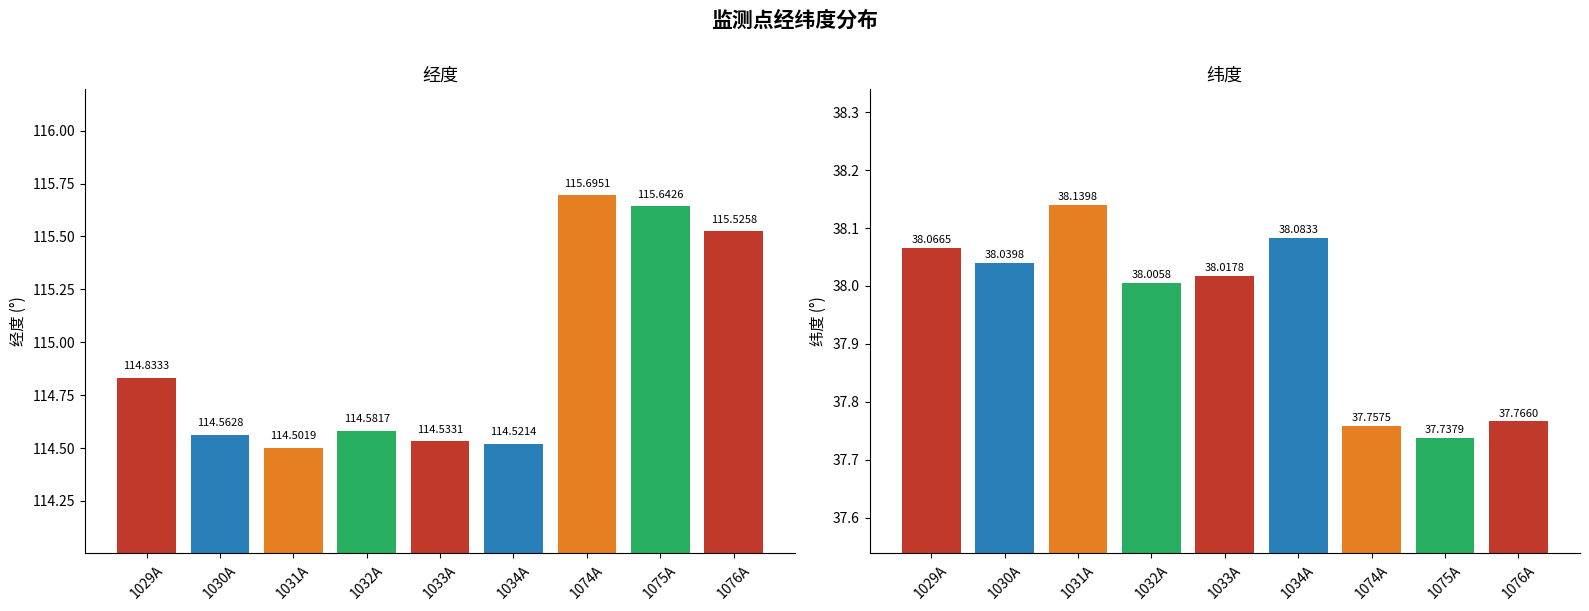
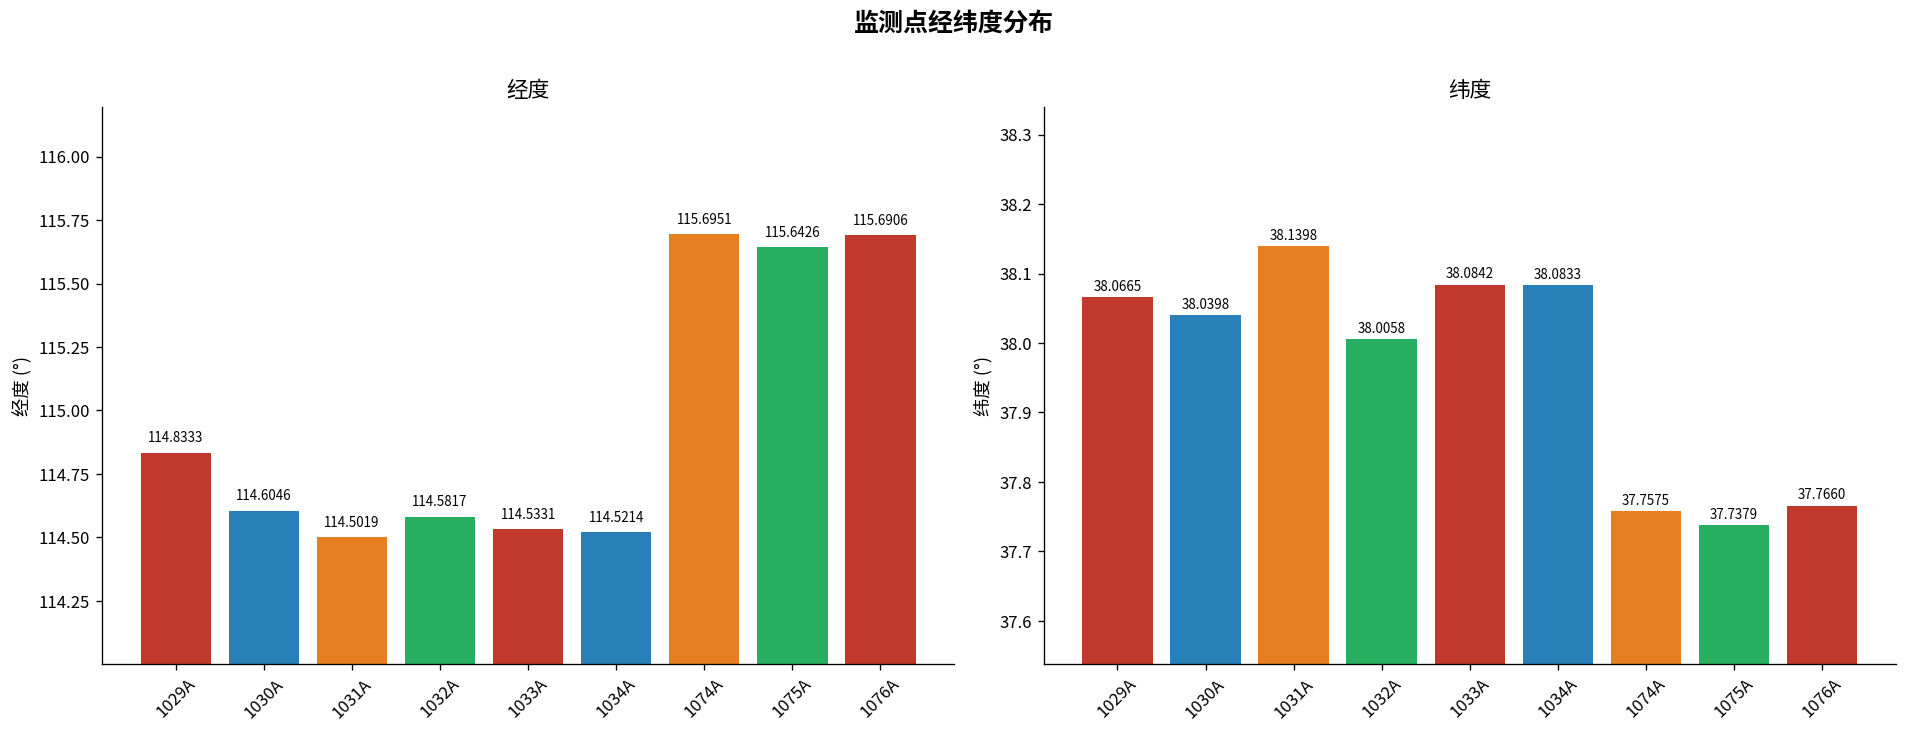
经度, 1030A: 114.5628 -> 114.6046
经度, 1076A: 115.5258 -> 115.6906
纬度, 1033A: 38.0178 -> 38.0842
